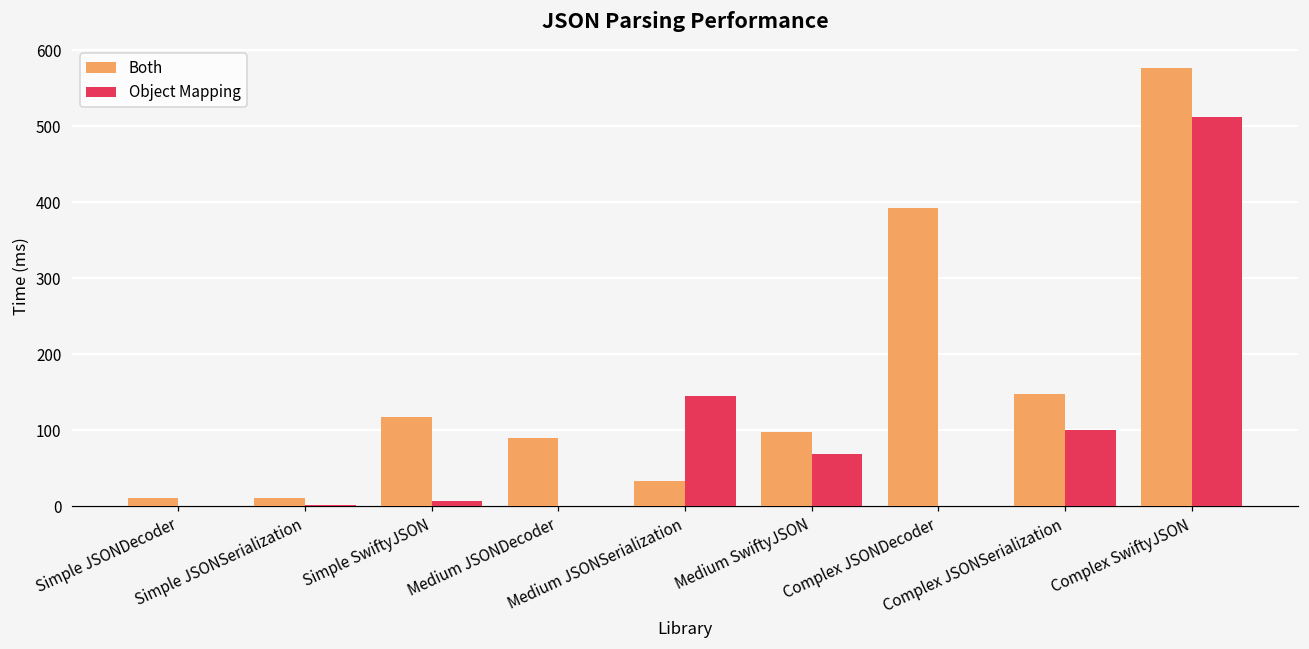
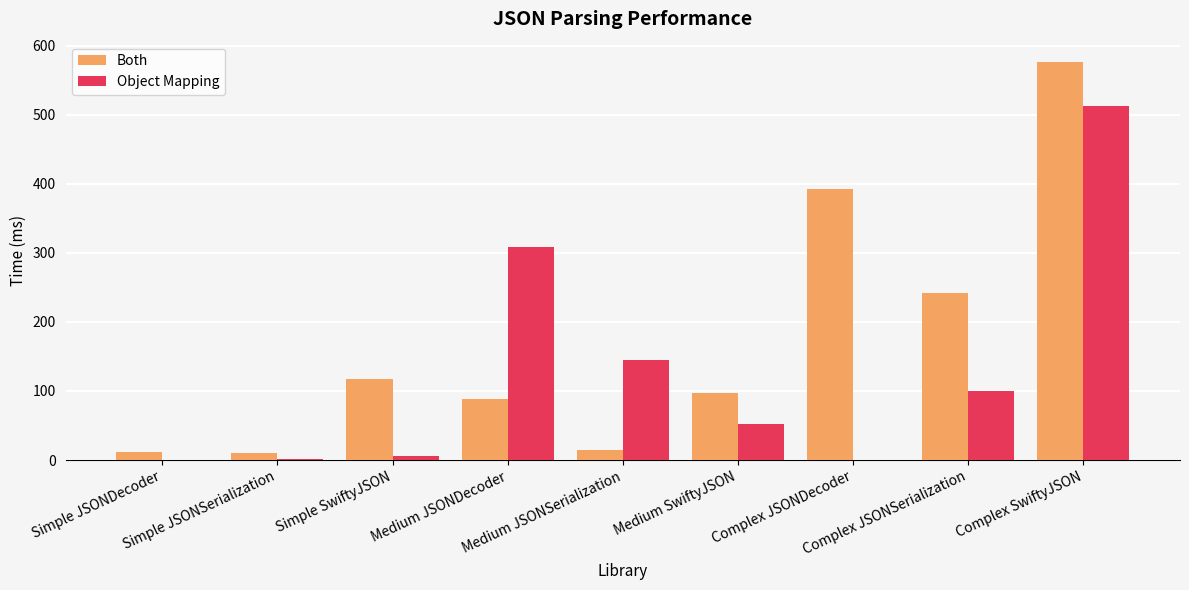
Object Mapping, Medium JSONDecoder: 0 -> 310
Both, Medium JSONSerialization: 30 -> 20
Object Mapping, Medium SwiftyJSON: 70 -> 50
Both, Complex JSONSerialization: 150 -> 240
